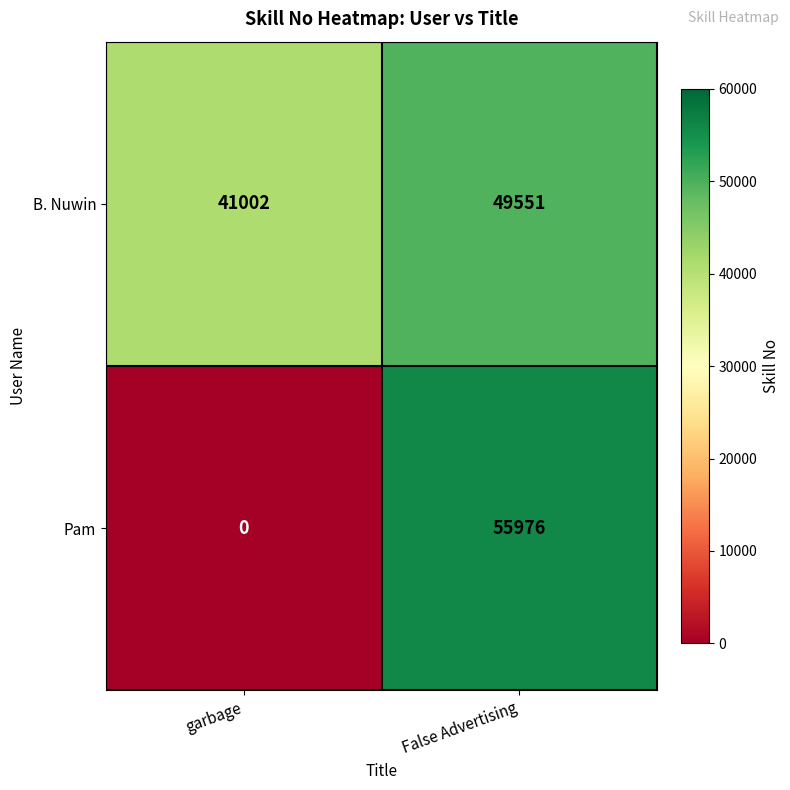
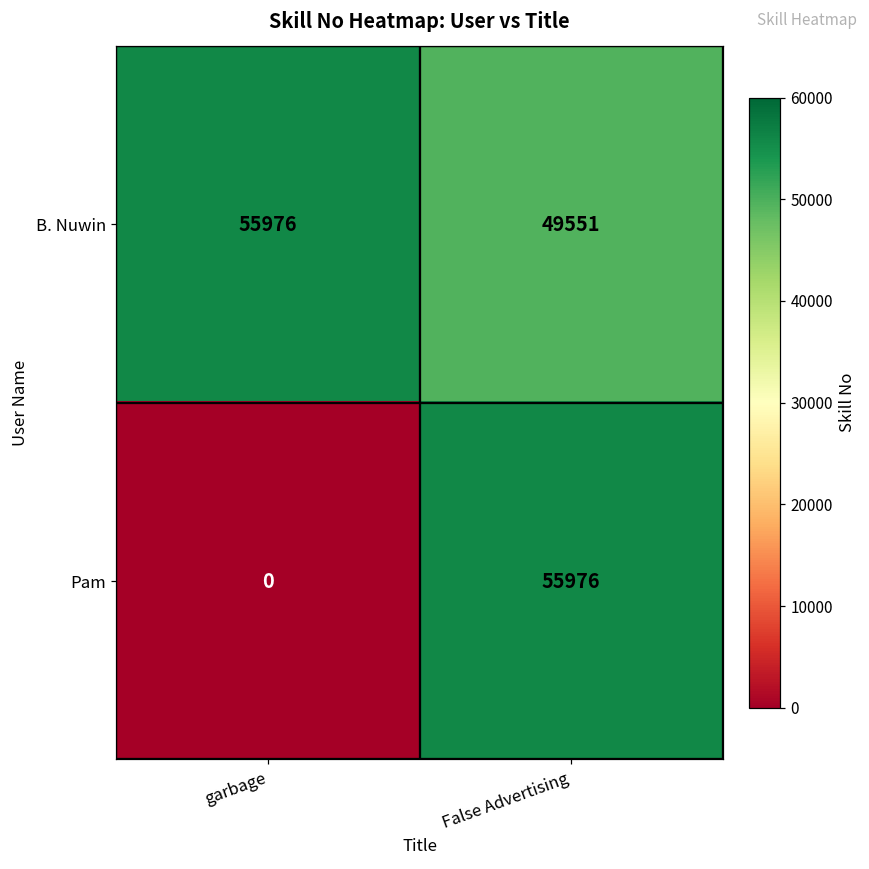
B. Nuwin, garbage: 41002 -> 55976
